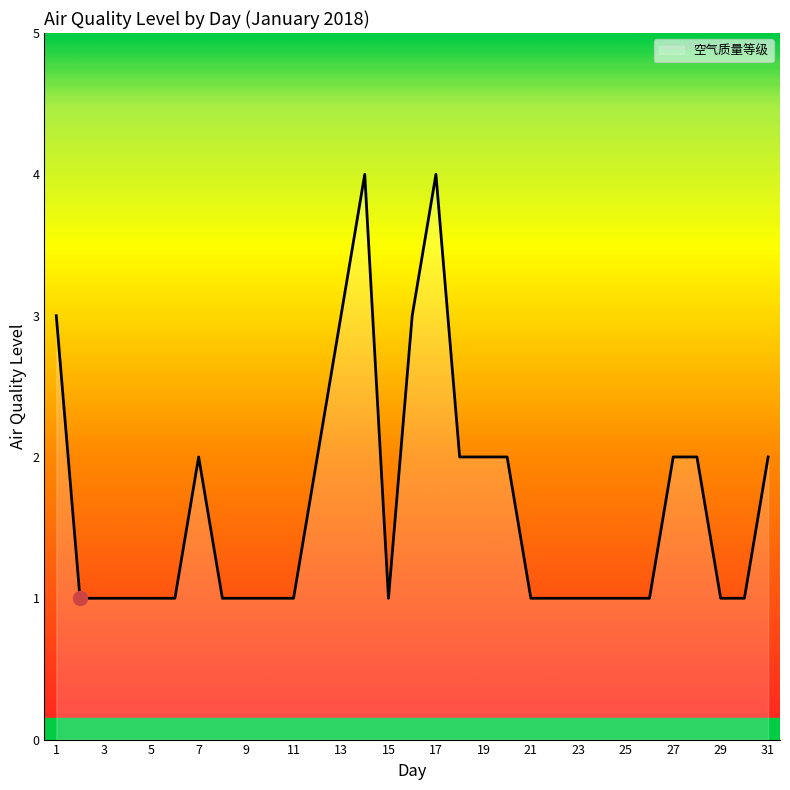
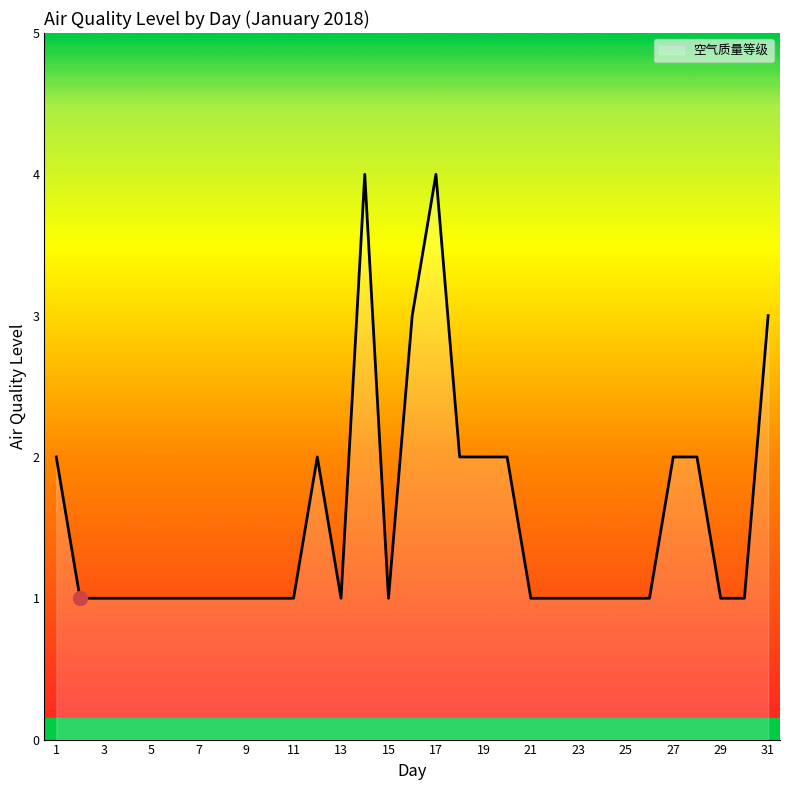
空气质量等级, 1: 3 -> 2
空气质量等级, 7: 2 -> 1
空气质量等级, 13: 3 -> 1
空气质量等级, 31: 2 -> 3
